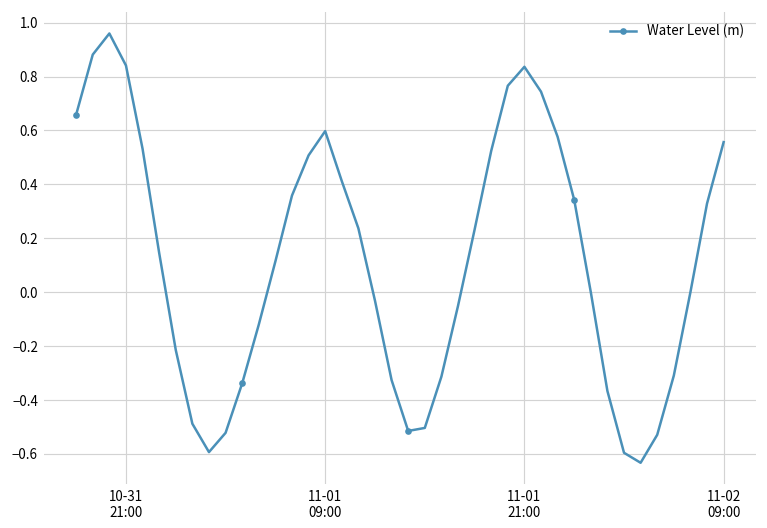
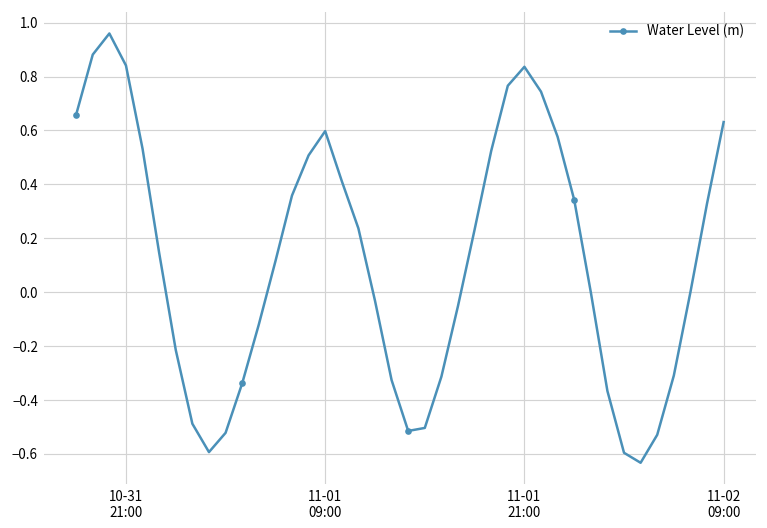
11-02 09:00: 0.56 -> 0.63
